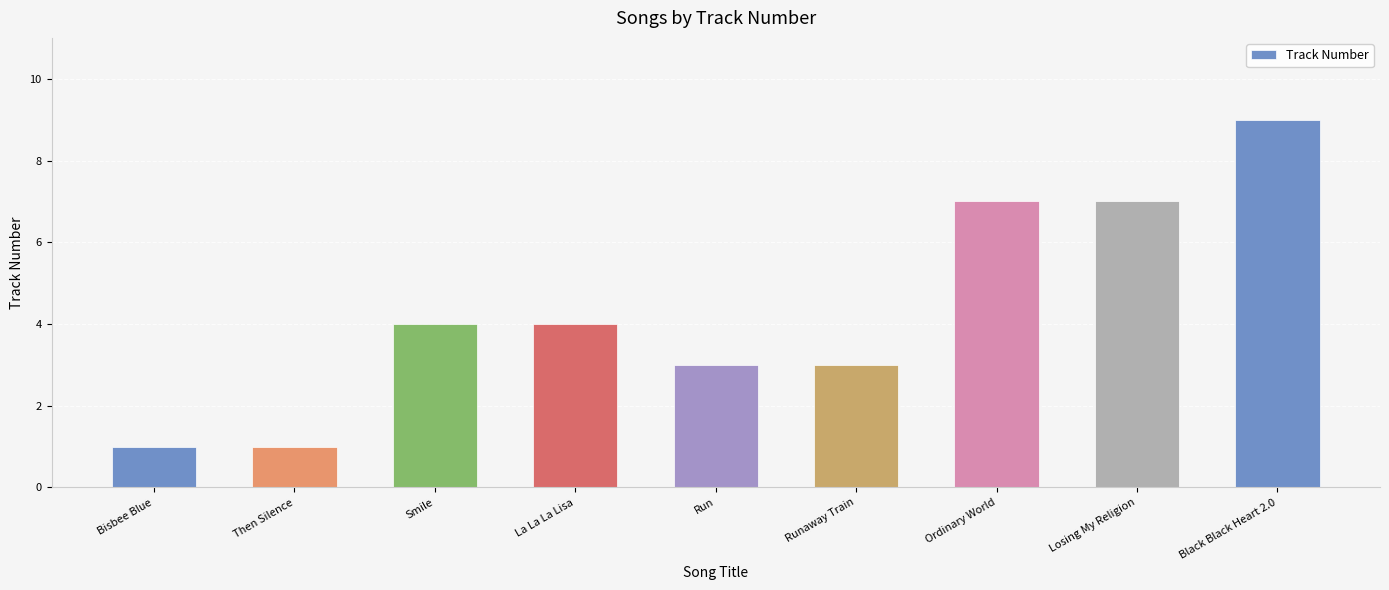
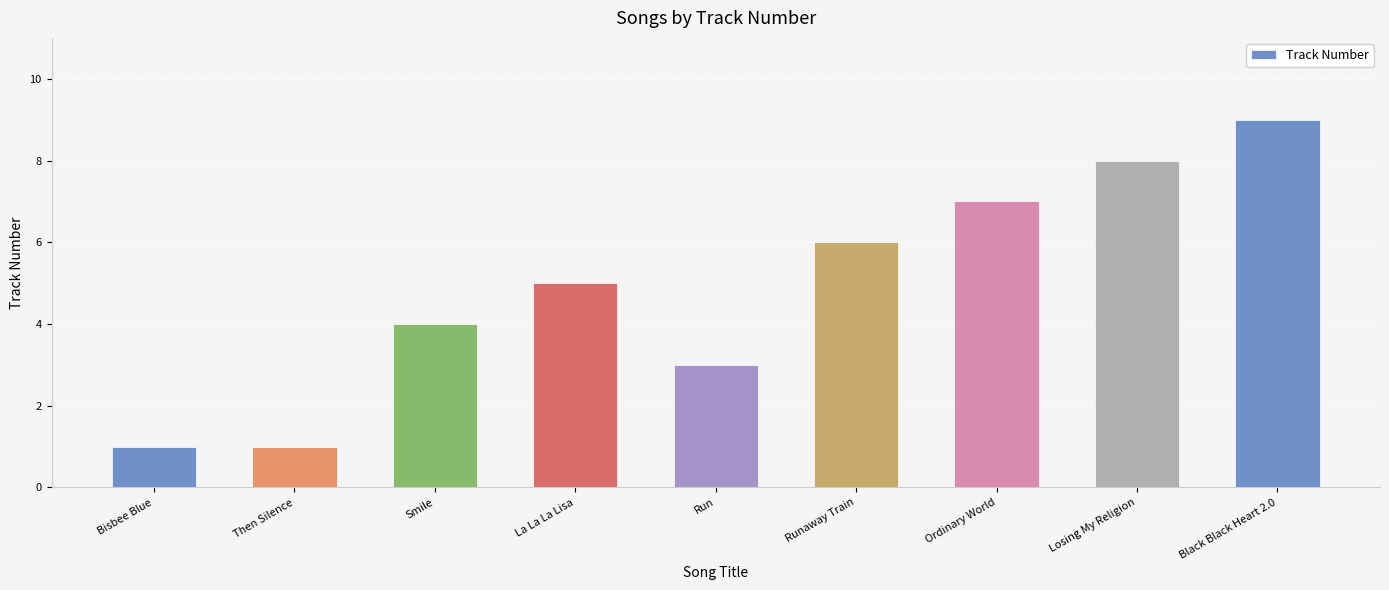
La La La Lisa: 4 -> 5
Runaway Train: 3 -> 6
Losing My Religion: 7 -> 8
